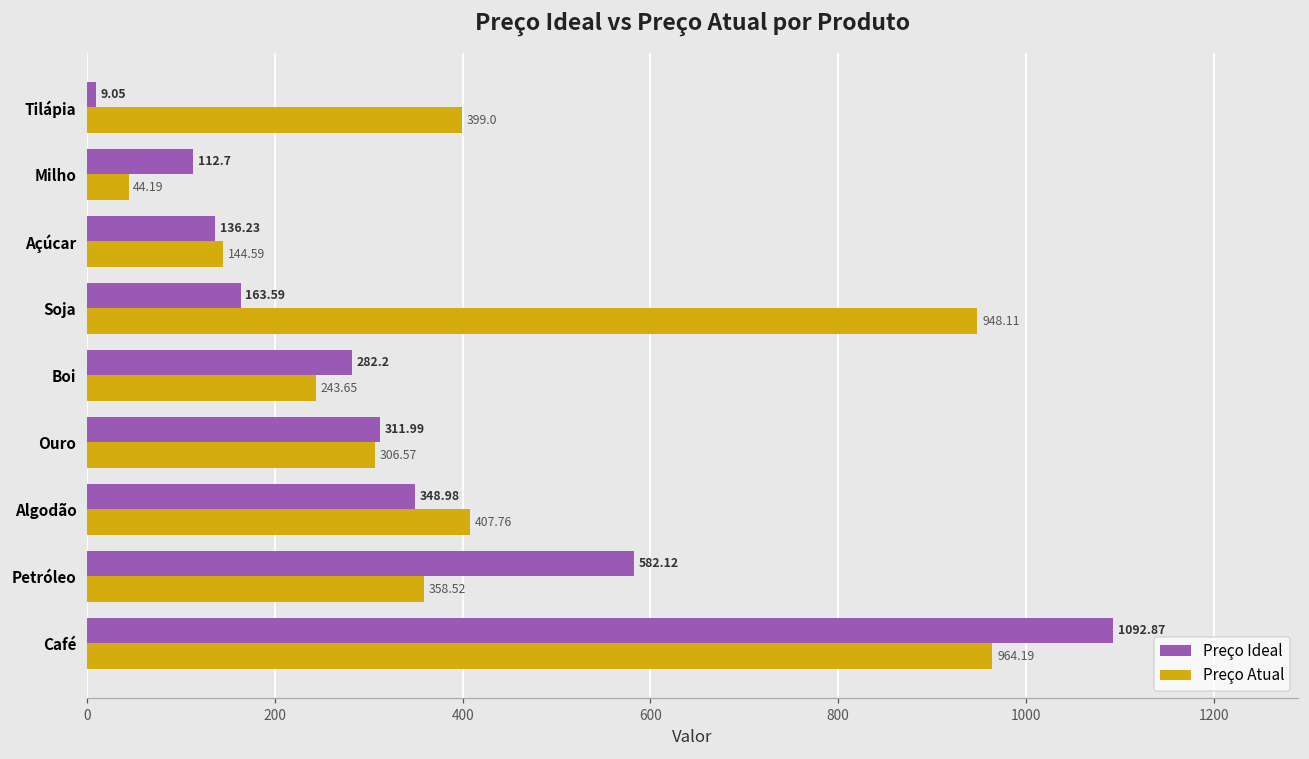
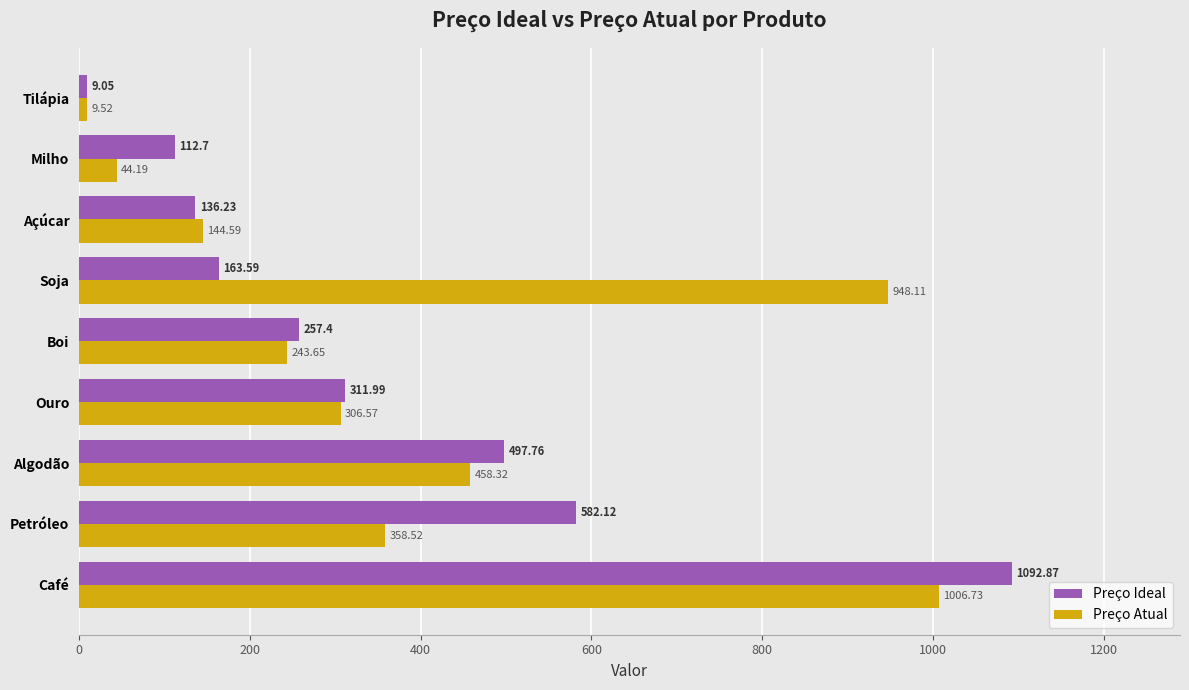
Preço Atual, Tilápia: 399.0 -> 9.52
Preço Ideal, Boi: 282.2 -> 257.4
Preço Ideal, Algodão: 348.98 -> 497.76
Preço Atual, Algodão: 407.76 -> 458.32
Preço Atual, Café: 964.19 -> 1006.73
